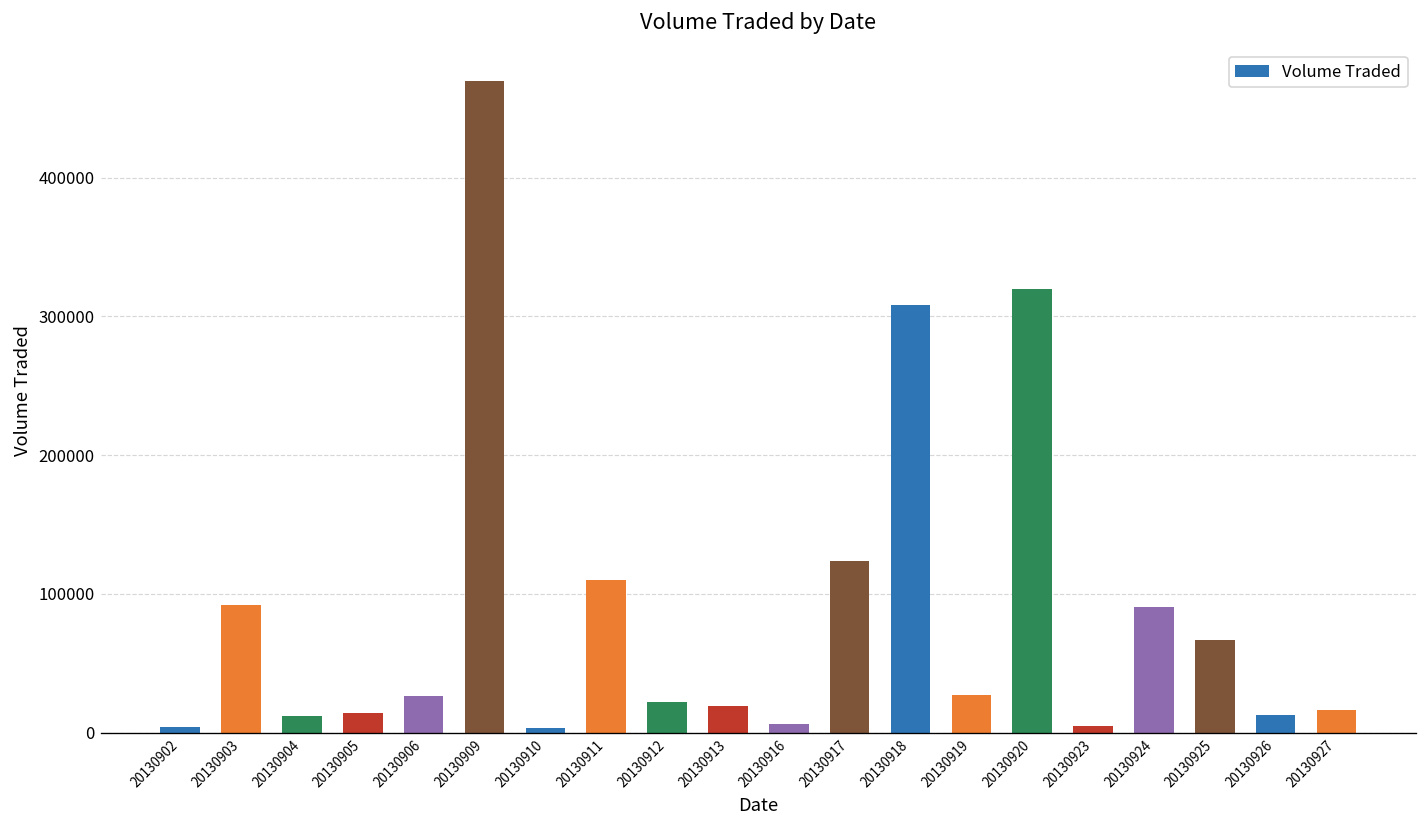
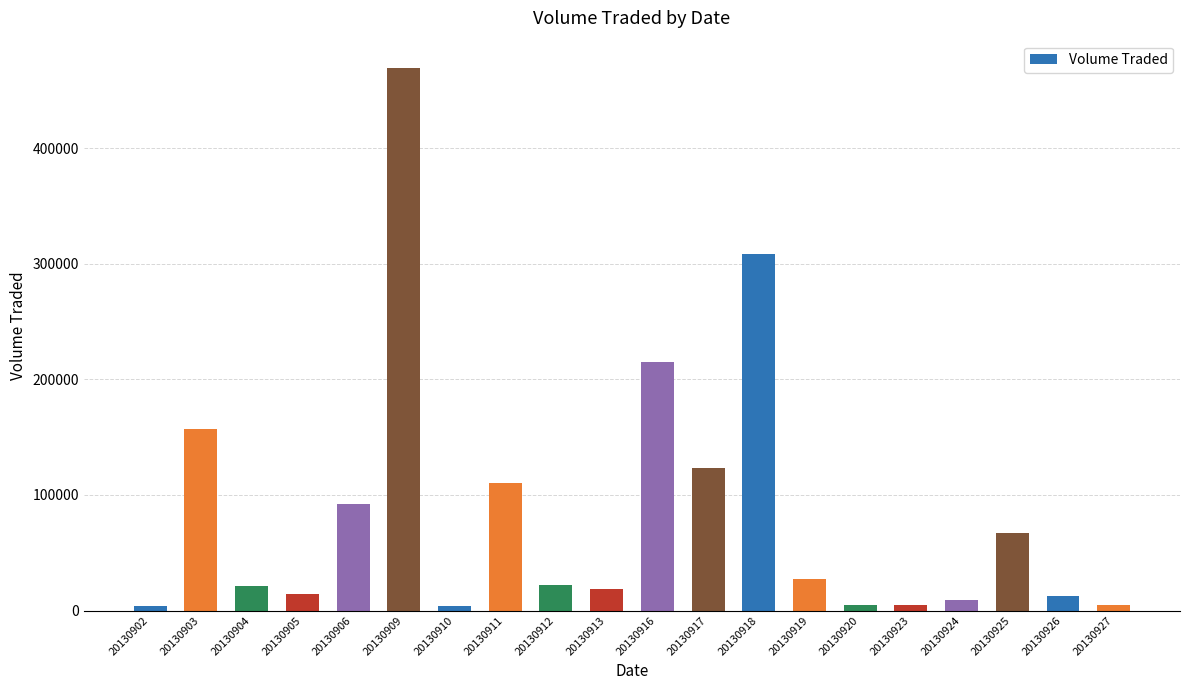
20130903: 92000 -> 157000
20130904: 12000 -> 21000
20130906: 26000 -> 92000
20130916: 6000 -> 215000
20130920: 320000 -> 4000
20130924: 91000 -> 9000
20130927: 16000 -> 5000
